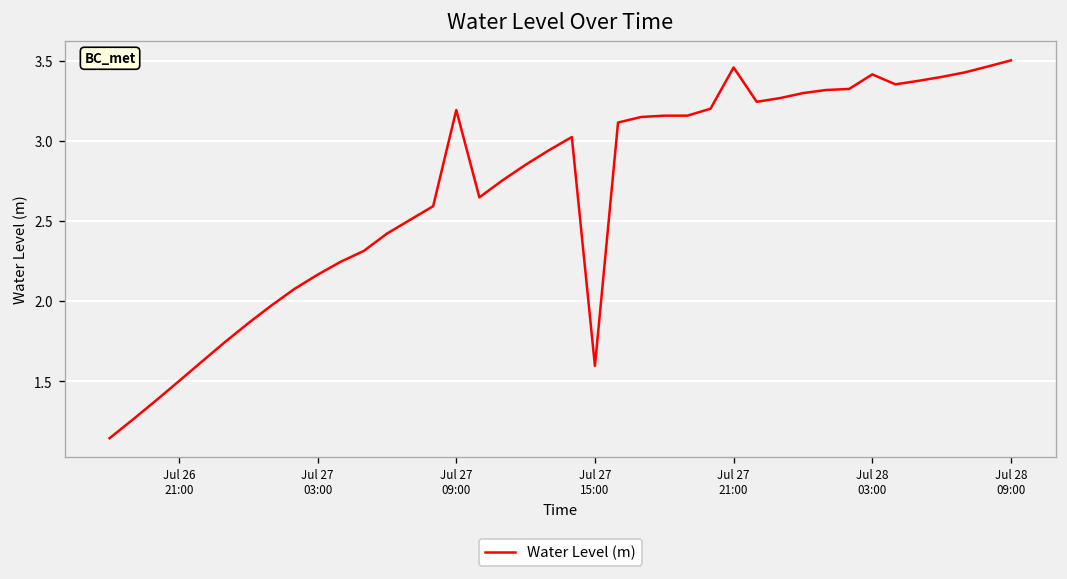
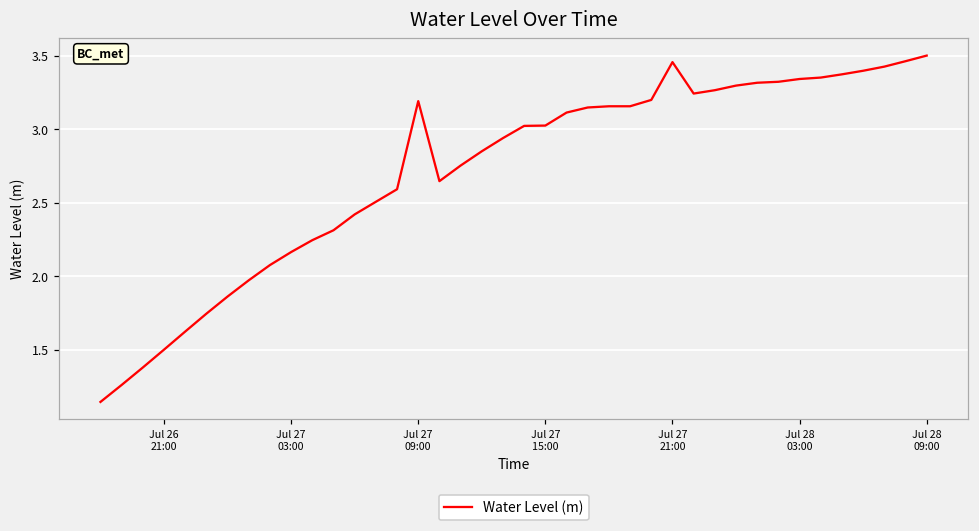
Jul 27 15:00: 1.60 -> 3.03
Jul 28 03:00: 3.41 -> 3.34
